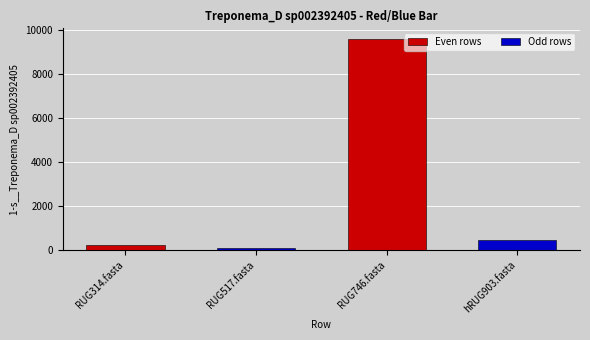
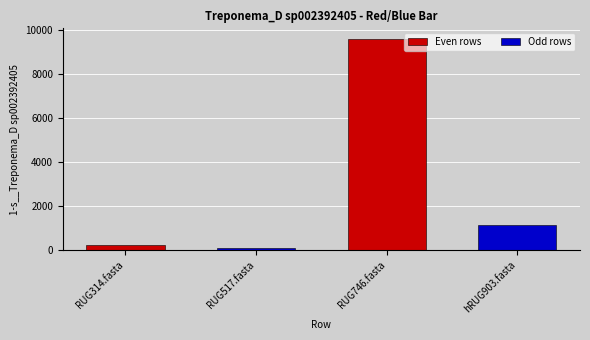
hRUG903.fasta: 400 -> 1100
